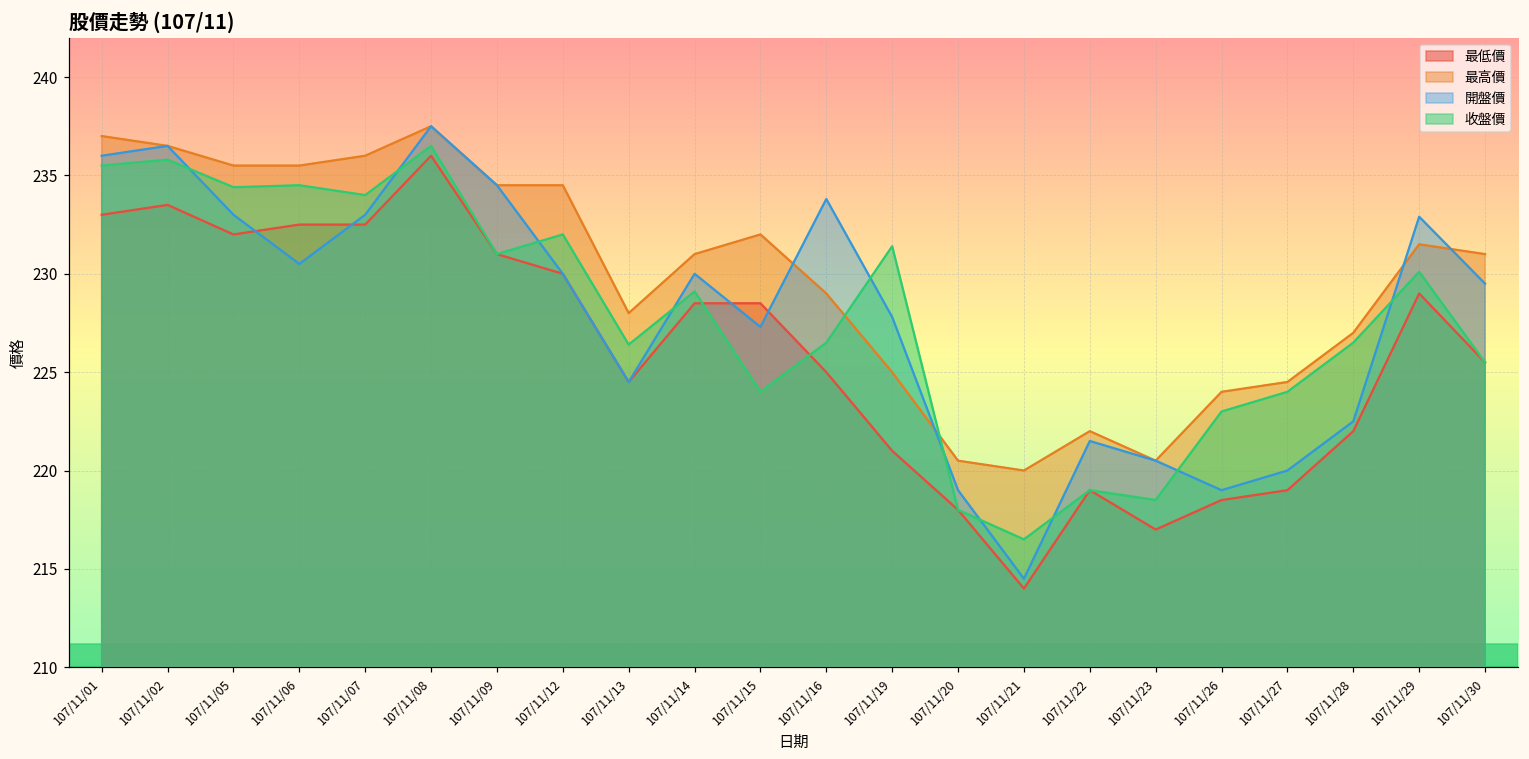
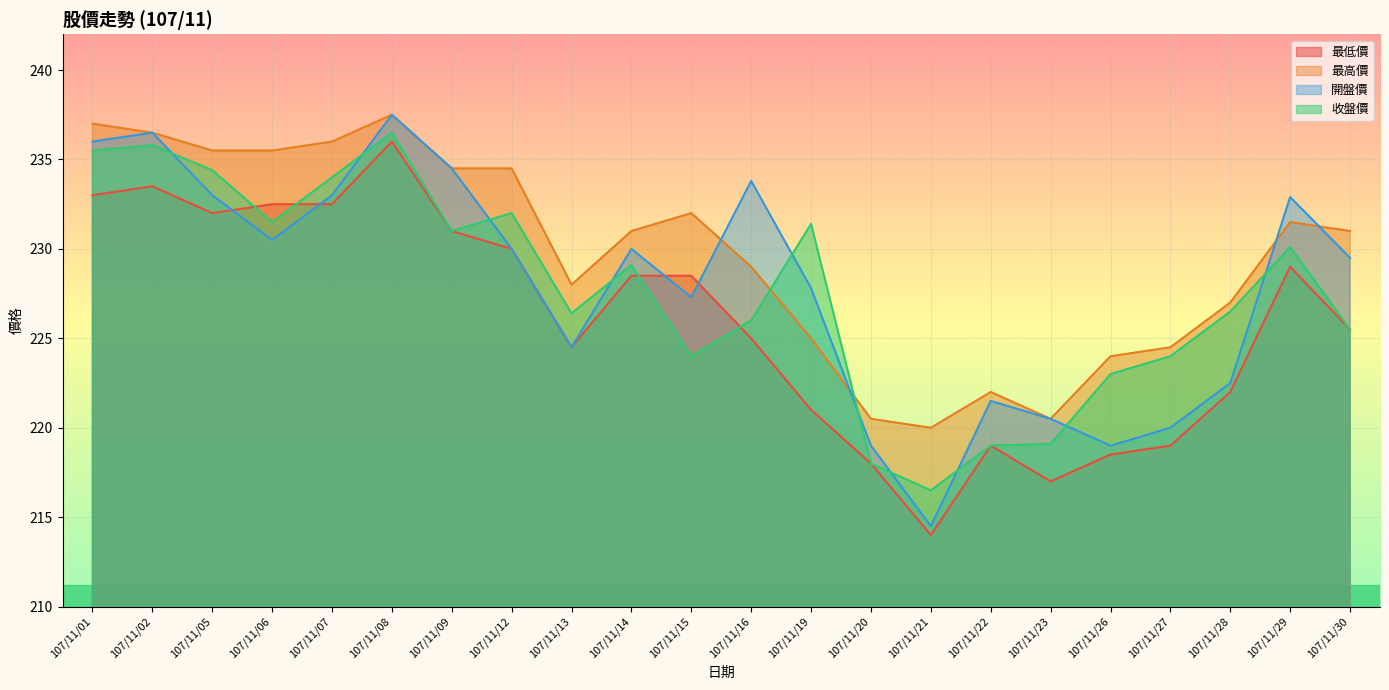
收盤價, 107/11/06: 234.5 -> 231.5
收盤價, 107/11/16: 226.5 -> 226.0
收盤價, 107/11/23: 218.5 -> 219.1
